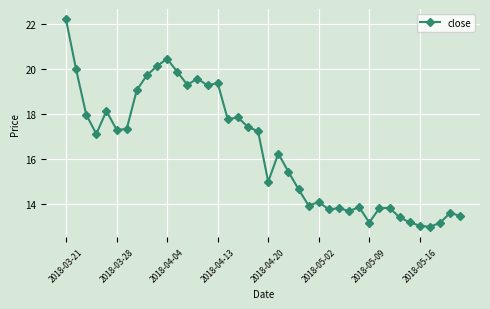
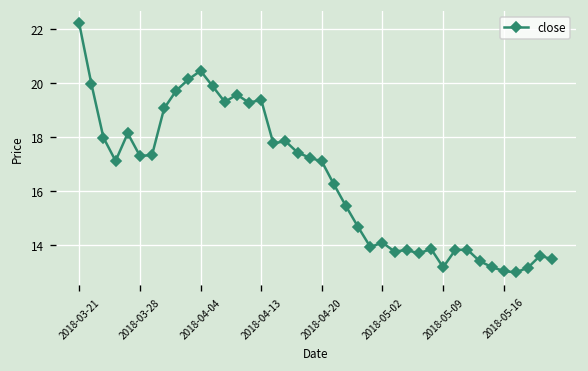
2018-04-20: 15.0 -> 17.1
